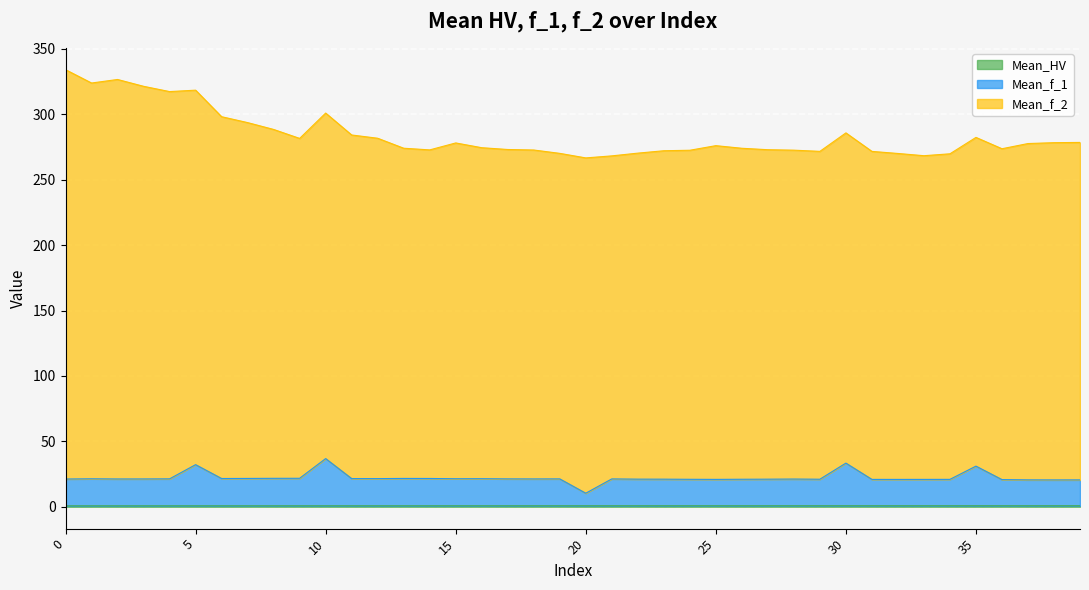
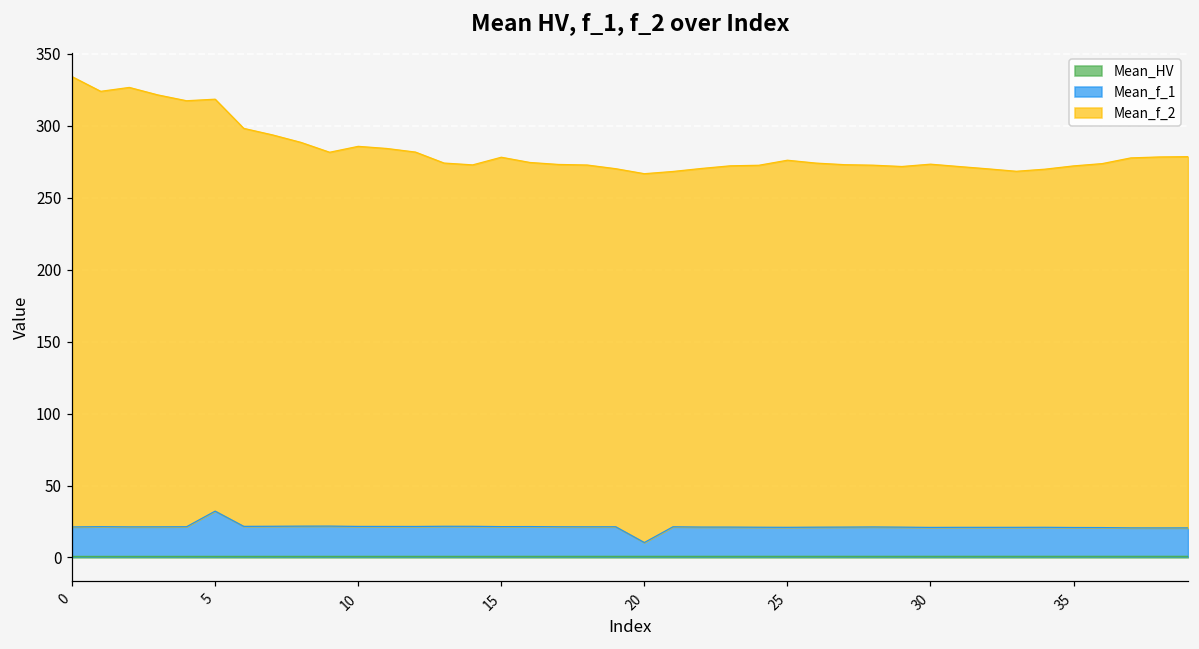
Mean_f_1, 10: 36 -> 21
Mean_f_1, 30: 33 -> 20
Mean_f_1, 35: 30 -> 20
